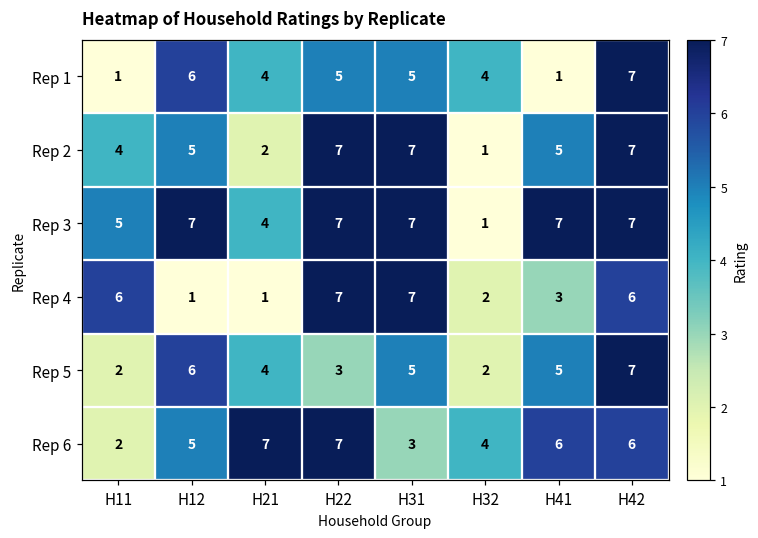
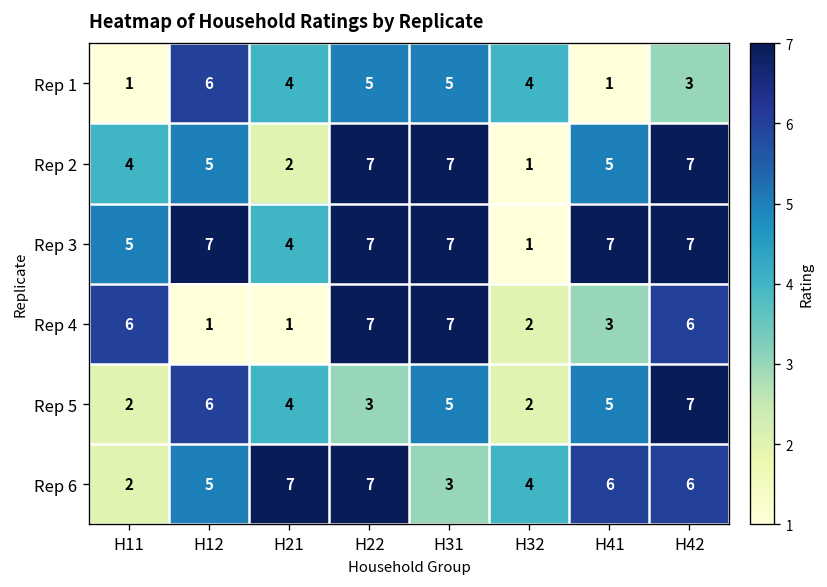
Rep 1, H42: 7 -> 3
